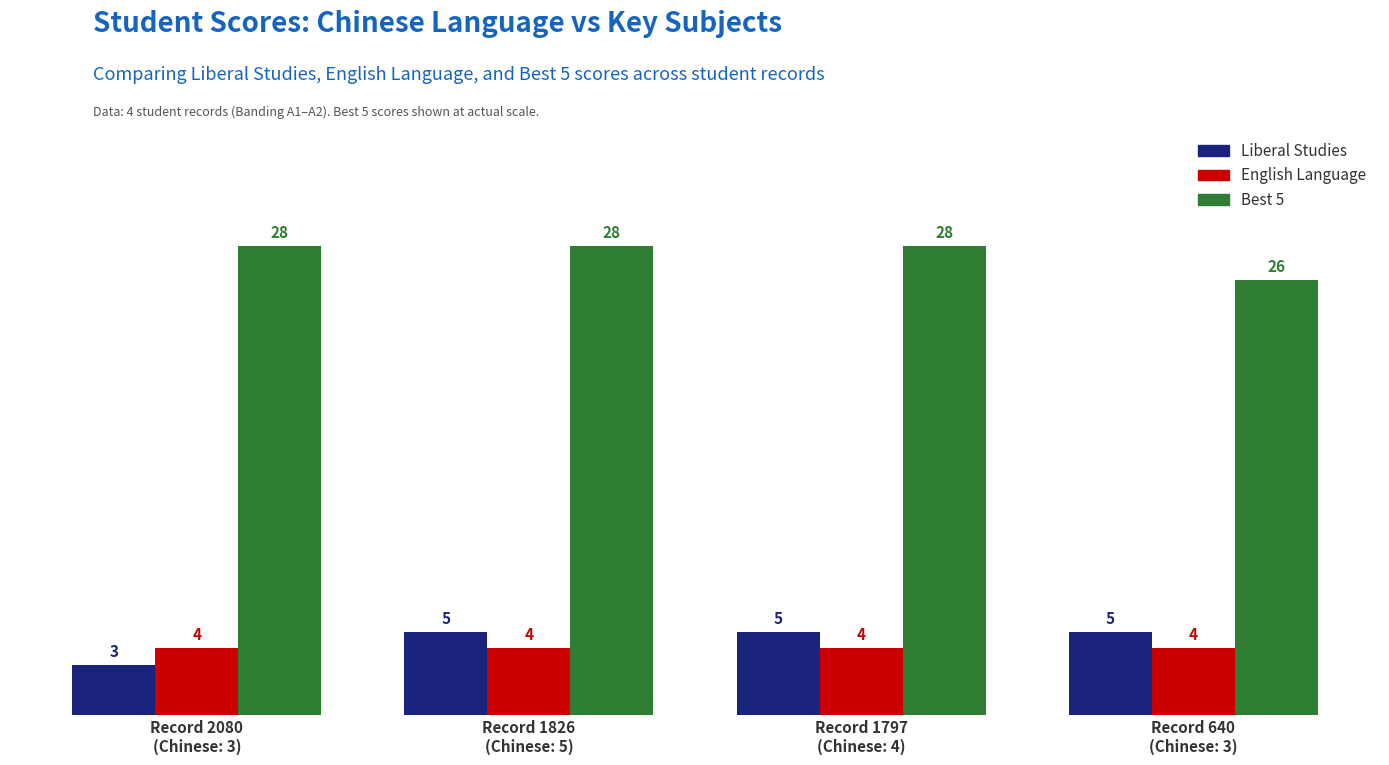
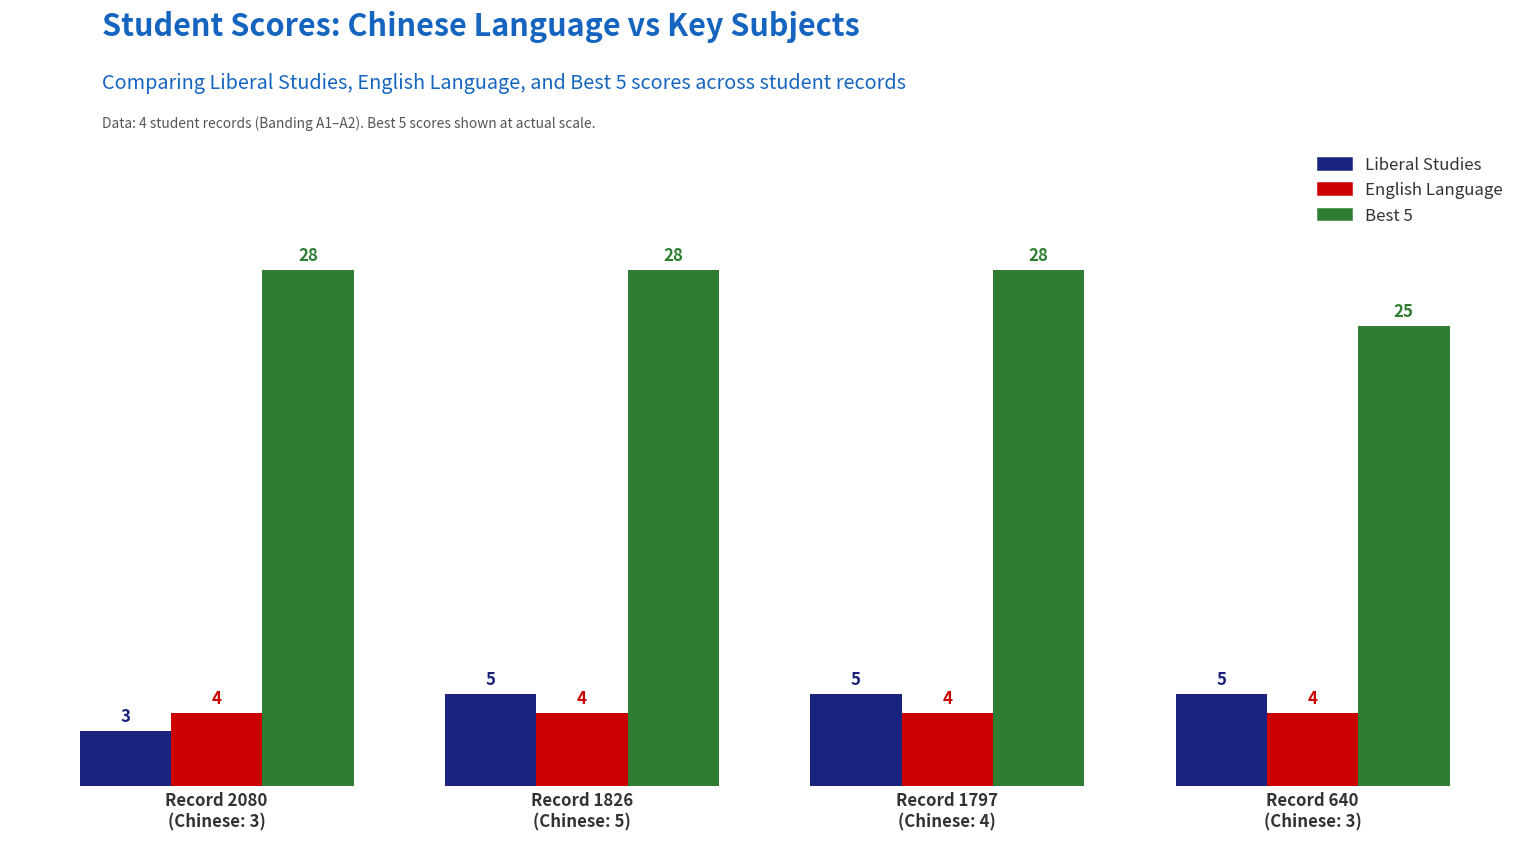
Best 5, Record 640 (Chinese: 3): 26 -> 25
